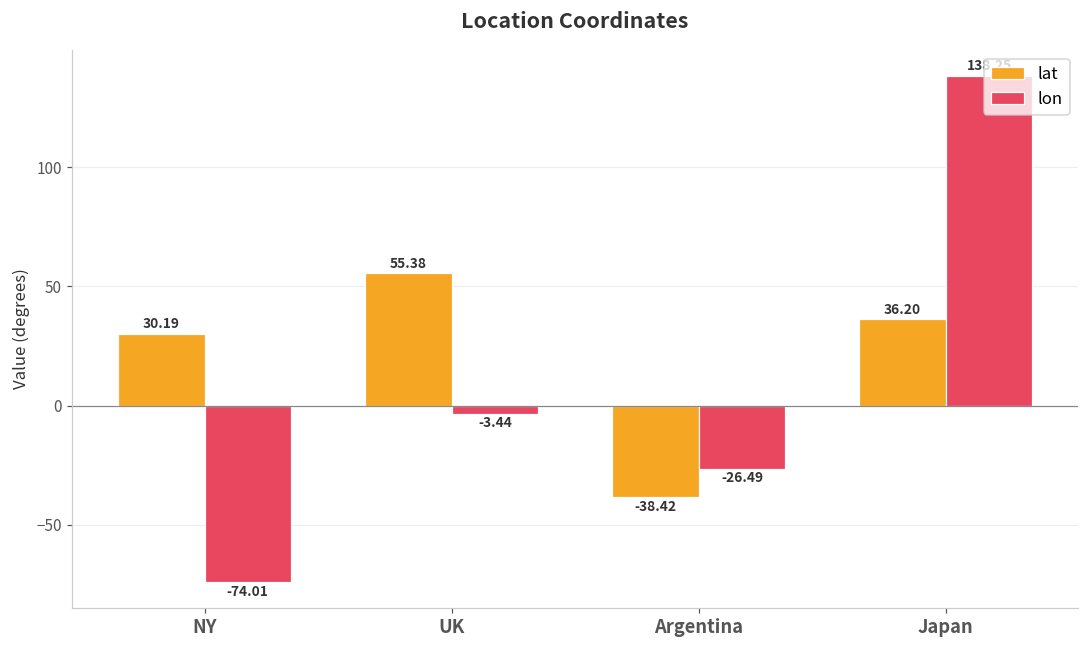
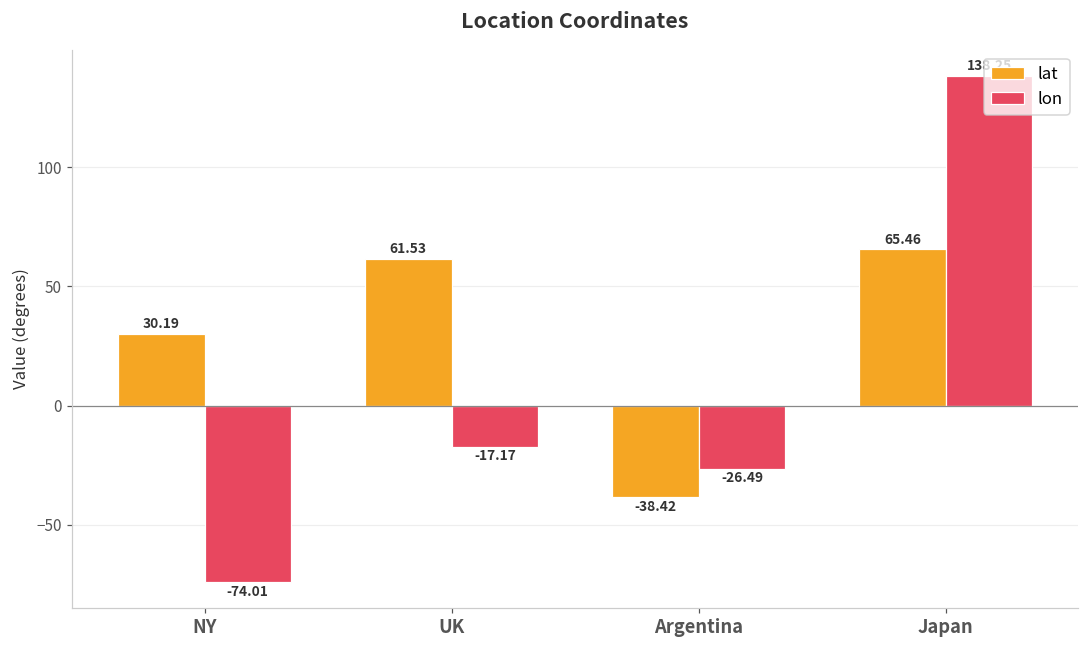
lat, UK: 55.38 -> 61.53
lon, UK: -3.44 -> -17.17
lat, Japan: 36.20 -> 65.46
